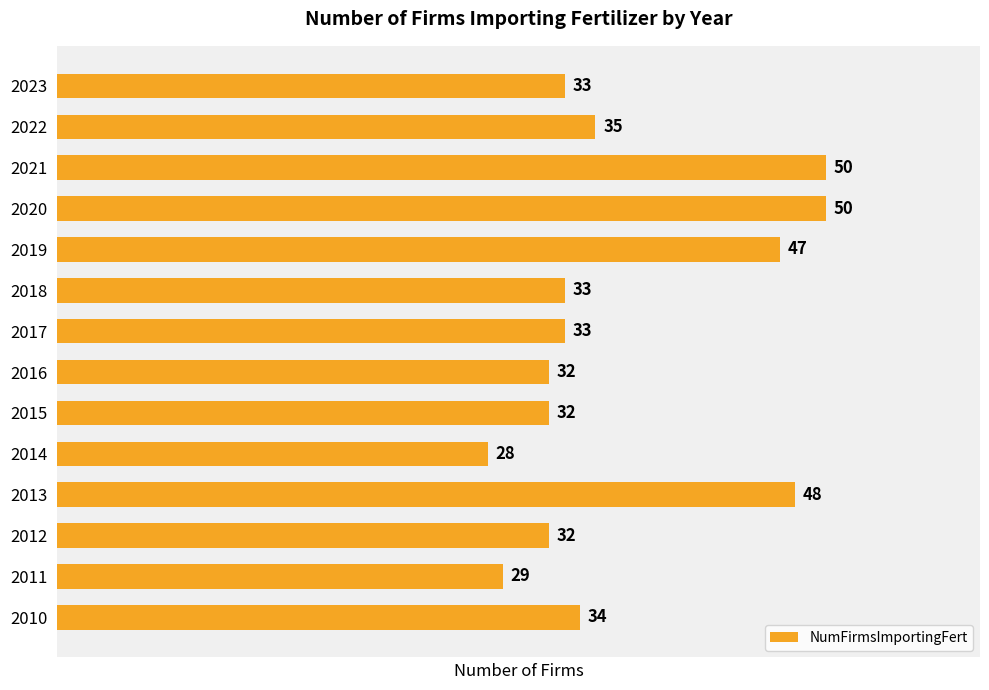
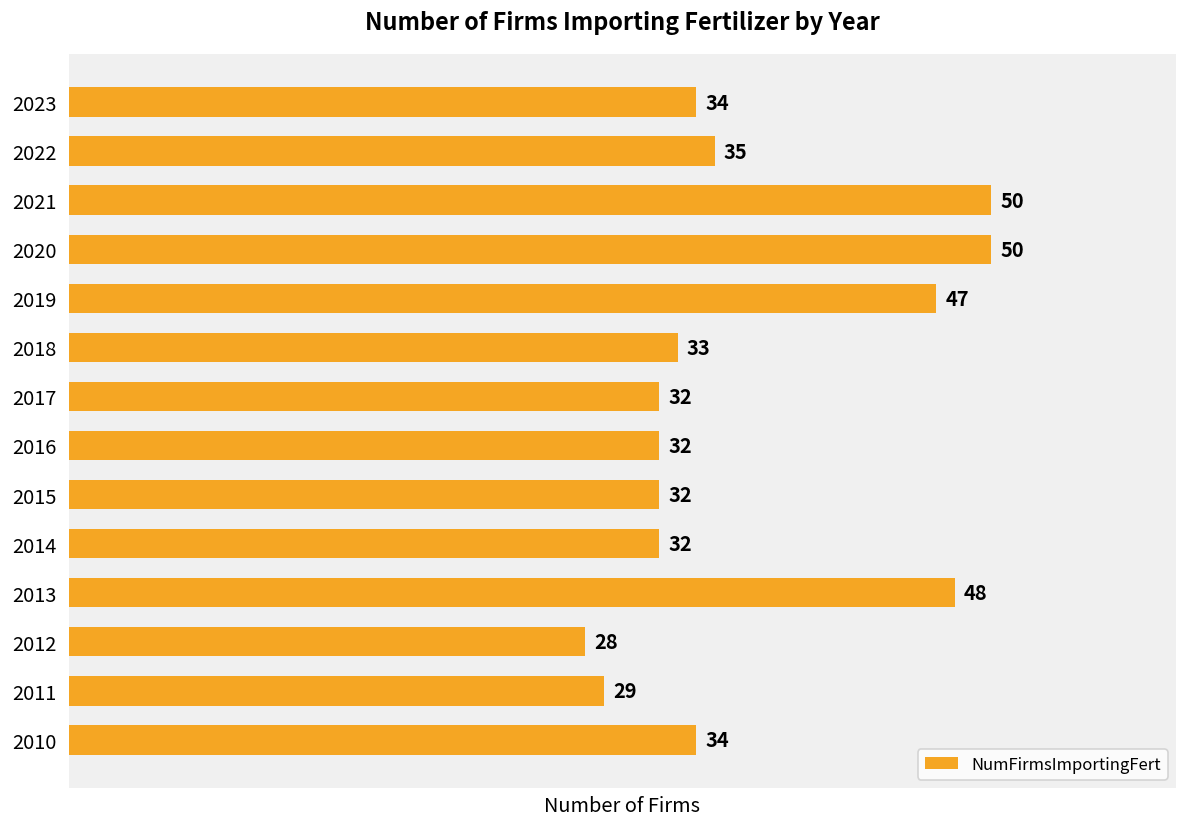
2023: 33 -> 34
2017: 33 -> 32
2014: 28 -> 32
2012: 32 -> 28
